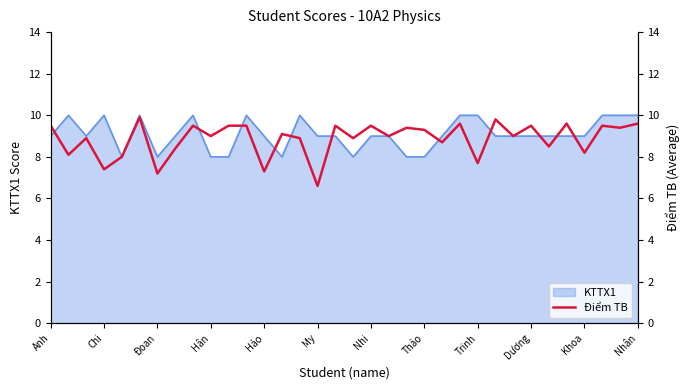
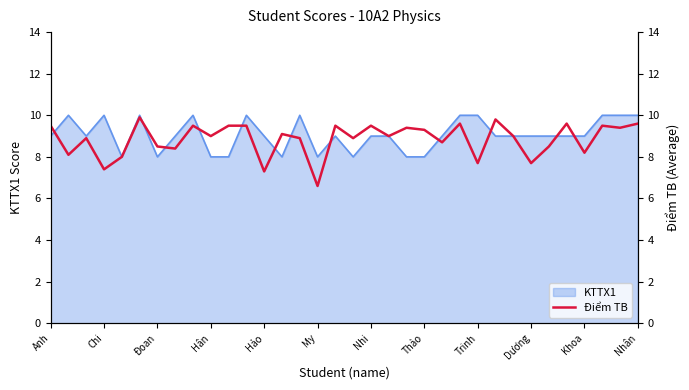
KTTX1, My: 9 -> 8
Điểm TB, Đoan: 7.2 -> 8.5
Điểm TB, Dương: 9.5 -> 7.7
